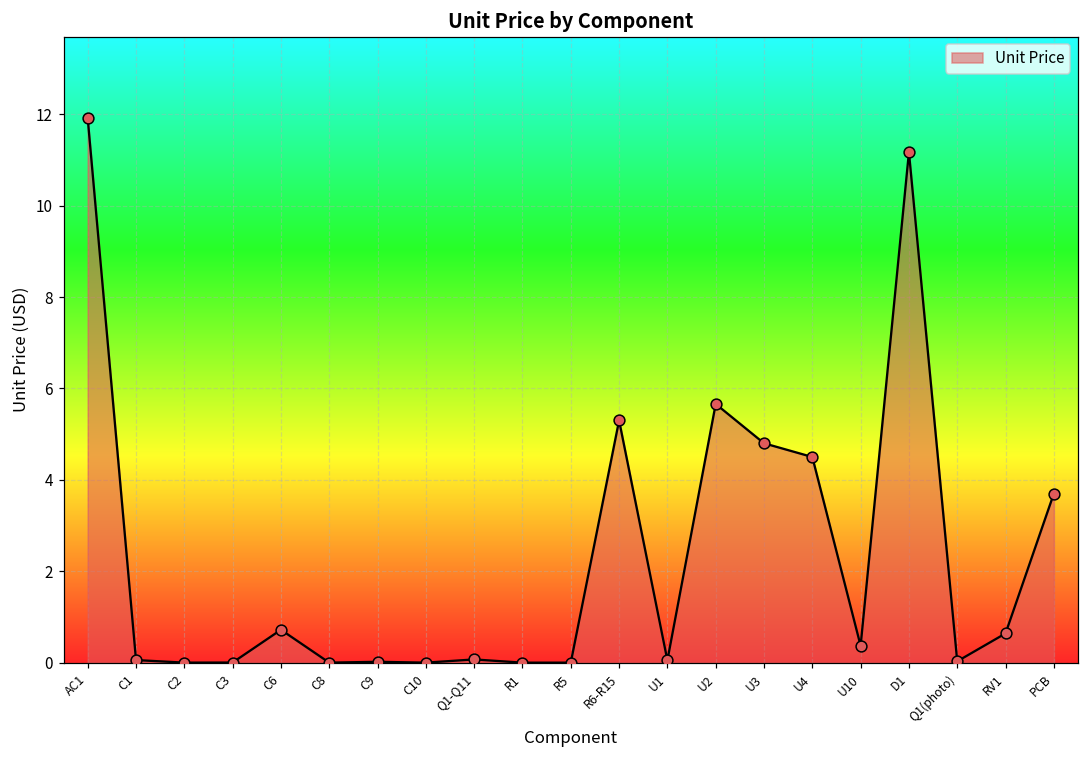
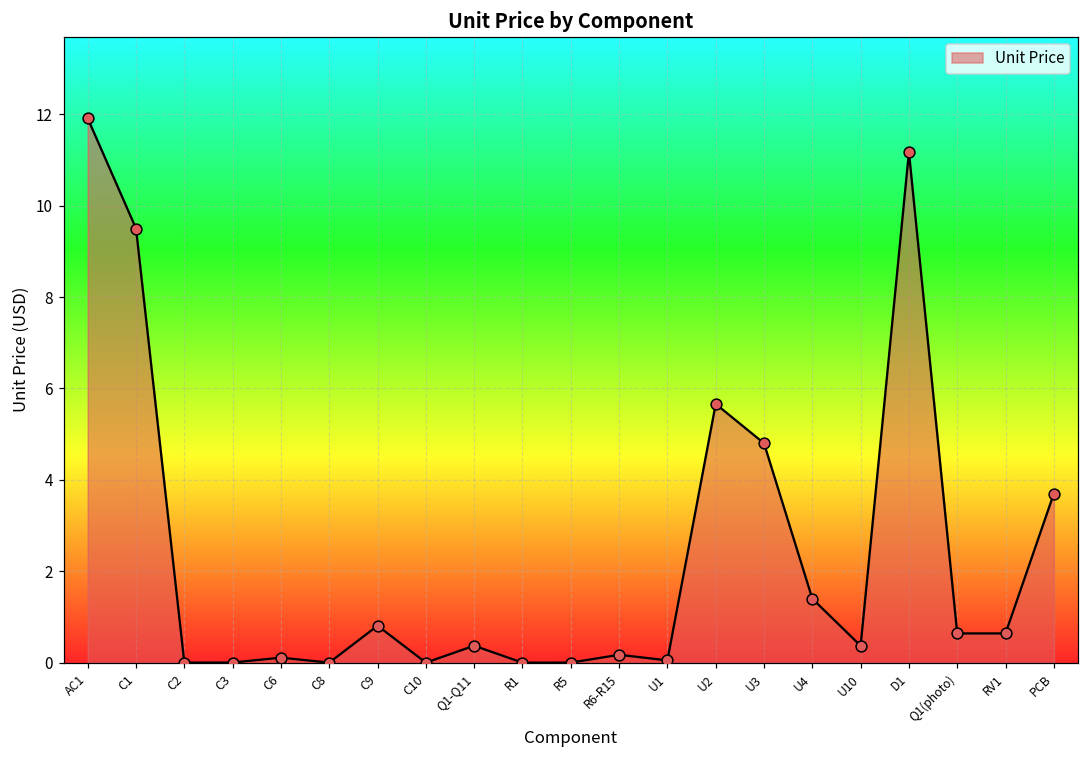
C1: 0.1 -> 9.5
C6: 0.7 -> 0.1
C9: 0.0 -> 0.8
Q1-Q11: 0.1 -> 0.4
R6-R15: 5.3 -> 0.2
U4: 4.5 -> 1.4
Q1(photo): 0.0 -> 0.6
